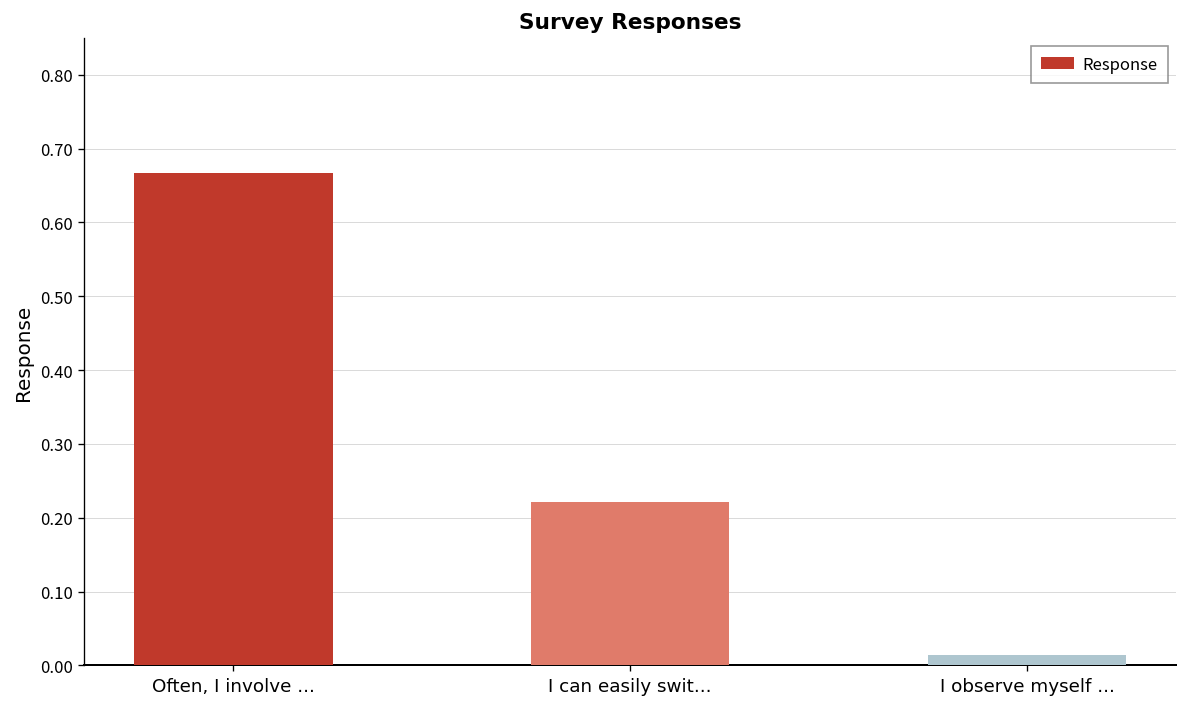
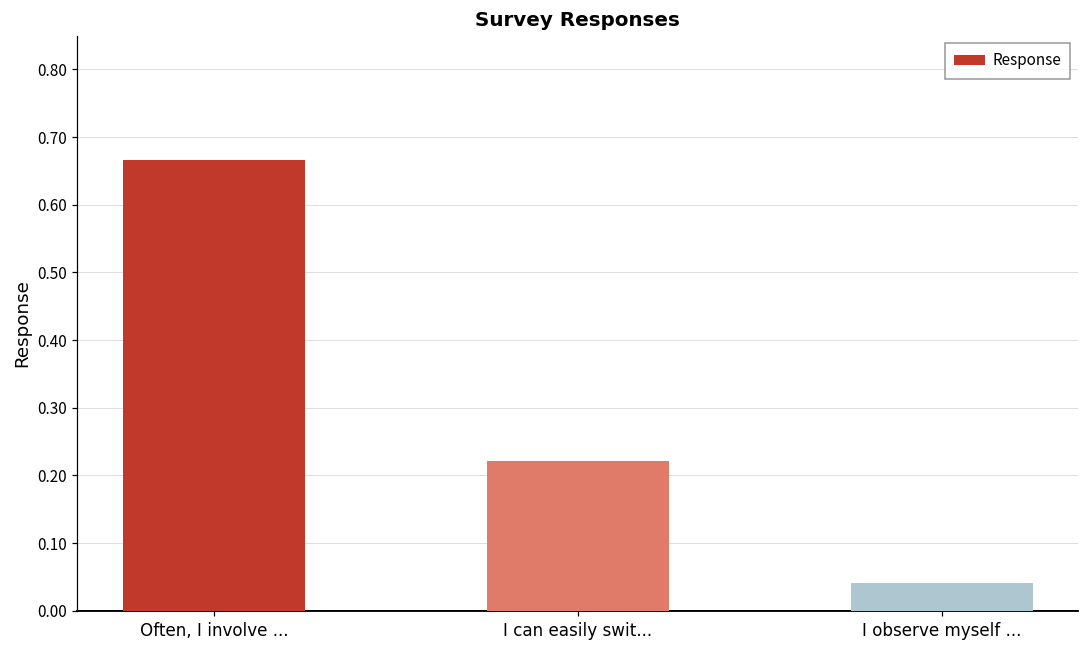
I observe myself ...: 0.01 -> 0.04
